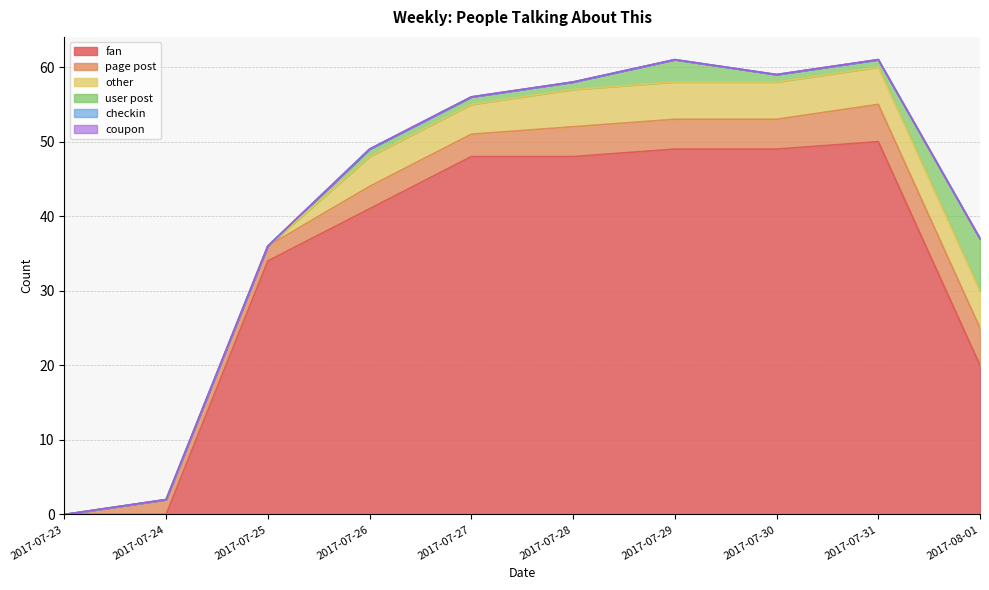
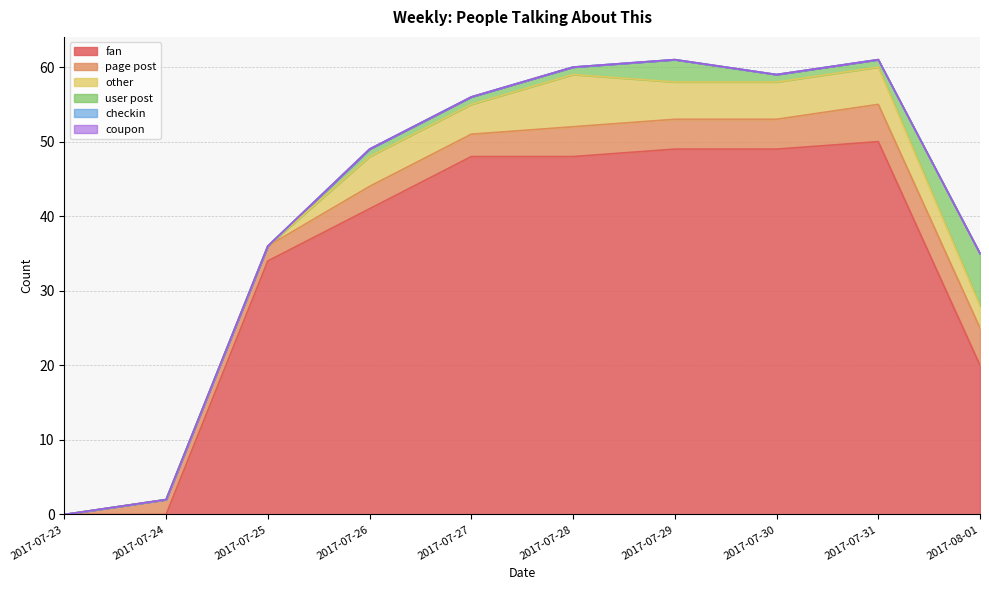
other, 2017-07-28: 5 -> 7
other, 2017-08-01: 5 -> 3
